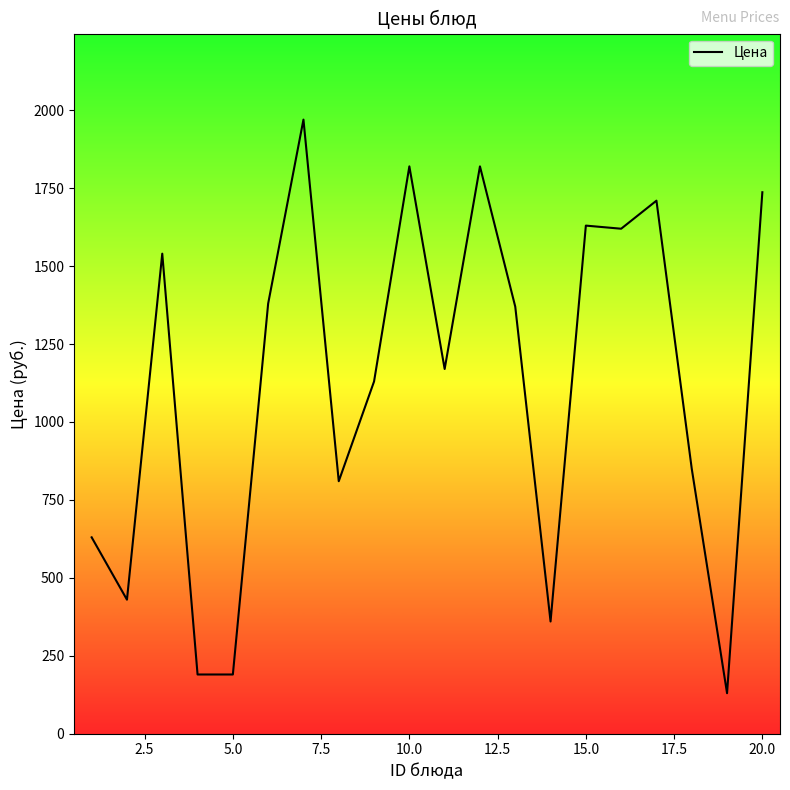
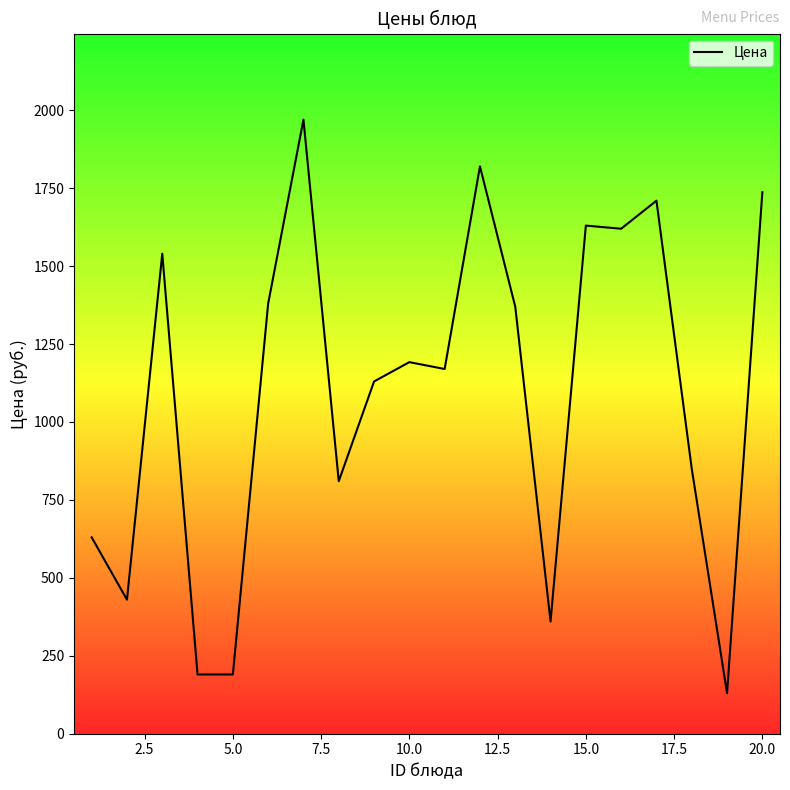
10.0: 1820 -> 1190
